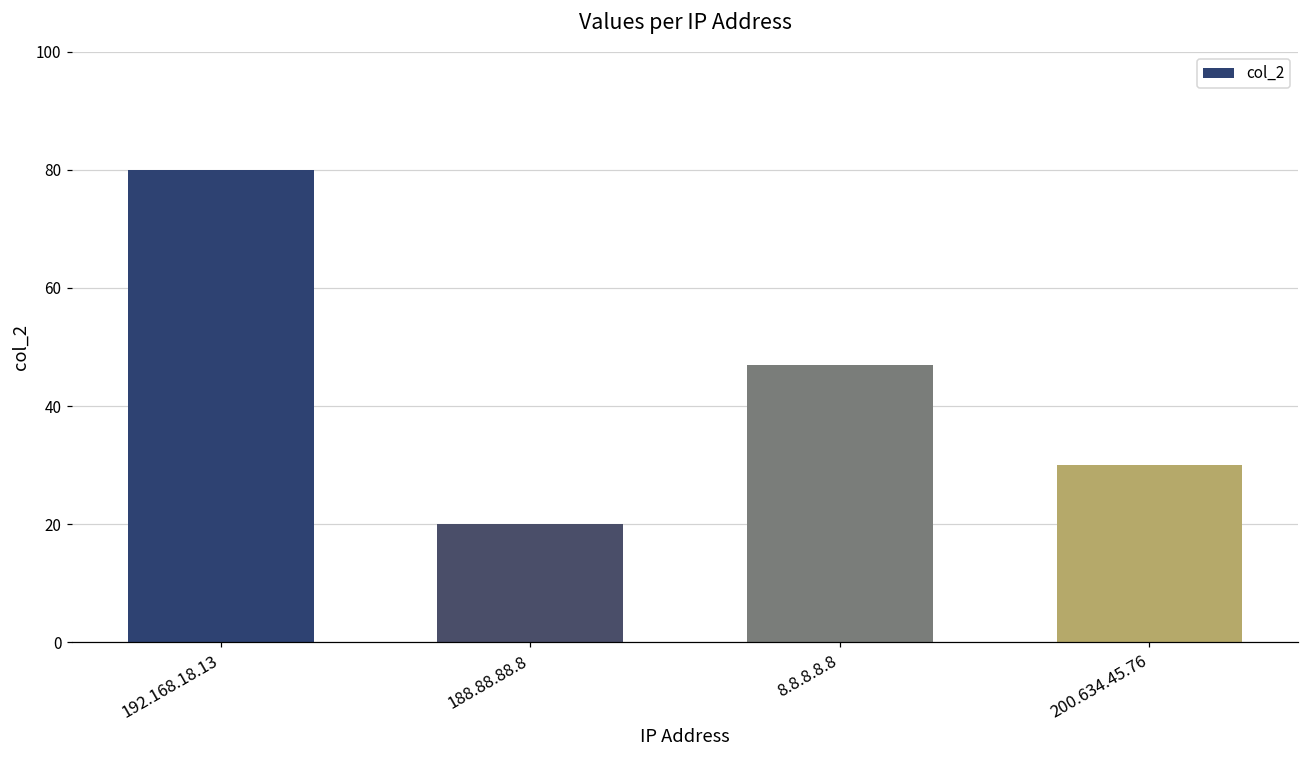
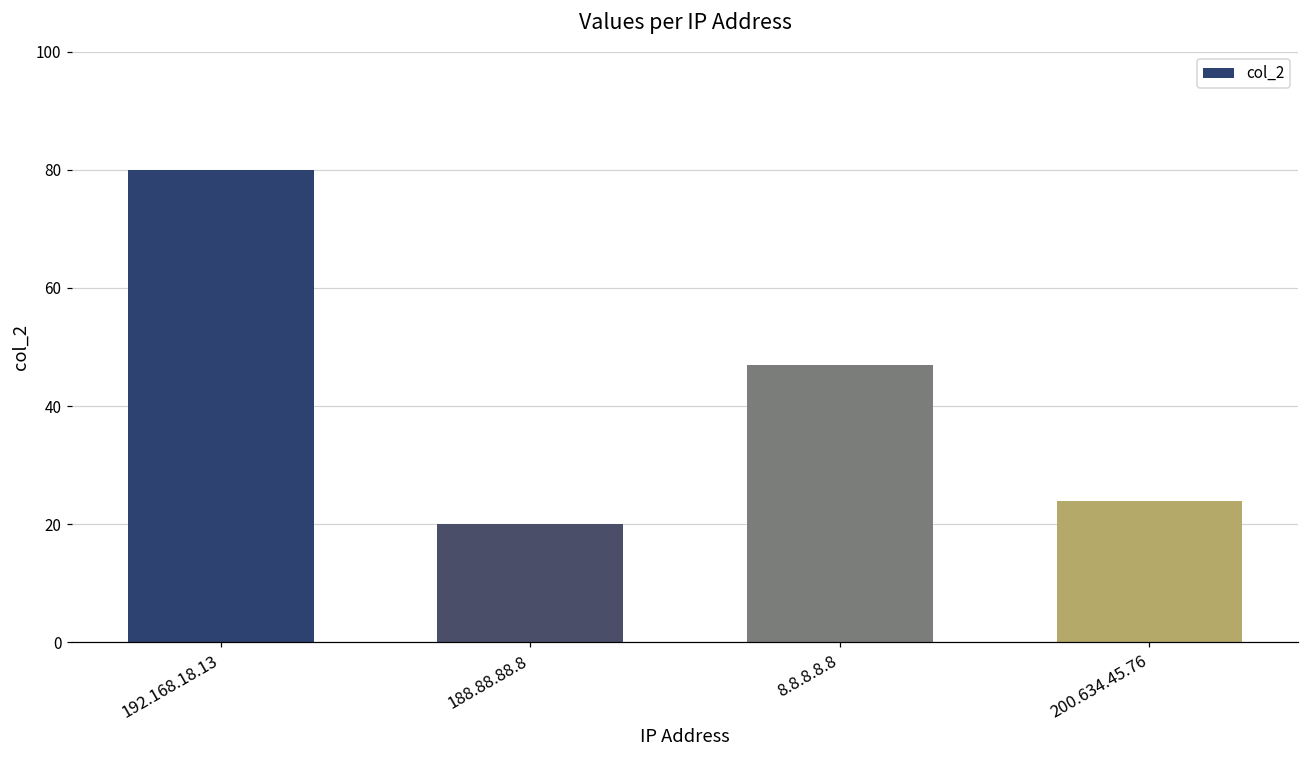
200.634.45.76: 30 -> 24
